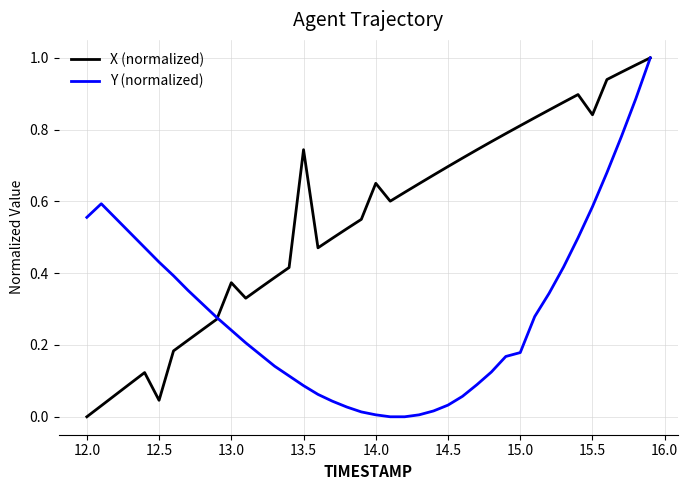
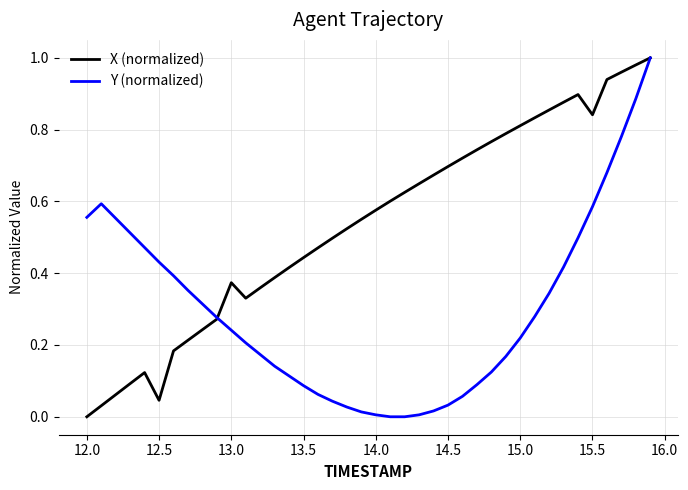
X (normalized), 13.5: 0.74 -> 0.44
X (normalized), 14.0: 0.65 -> 0.58
Y (normalized), 15.0: 0.18 -> 0.22
